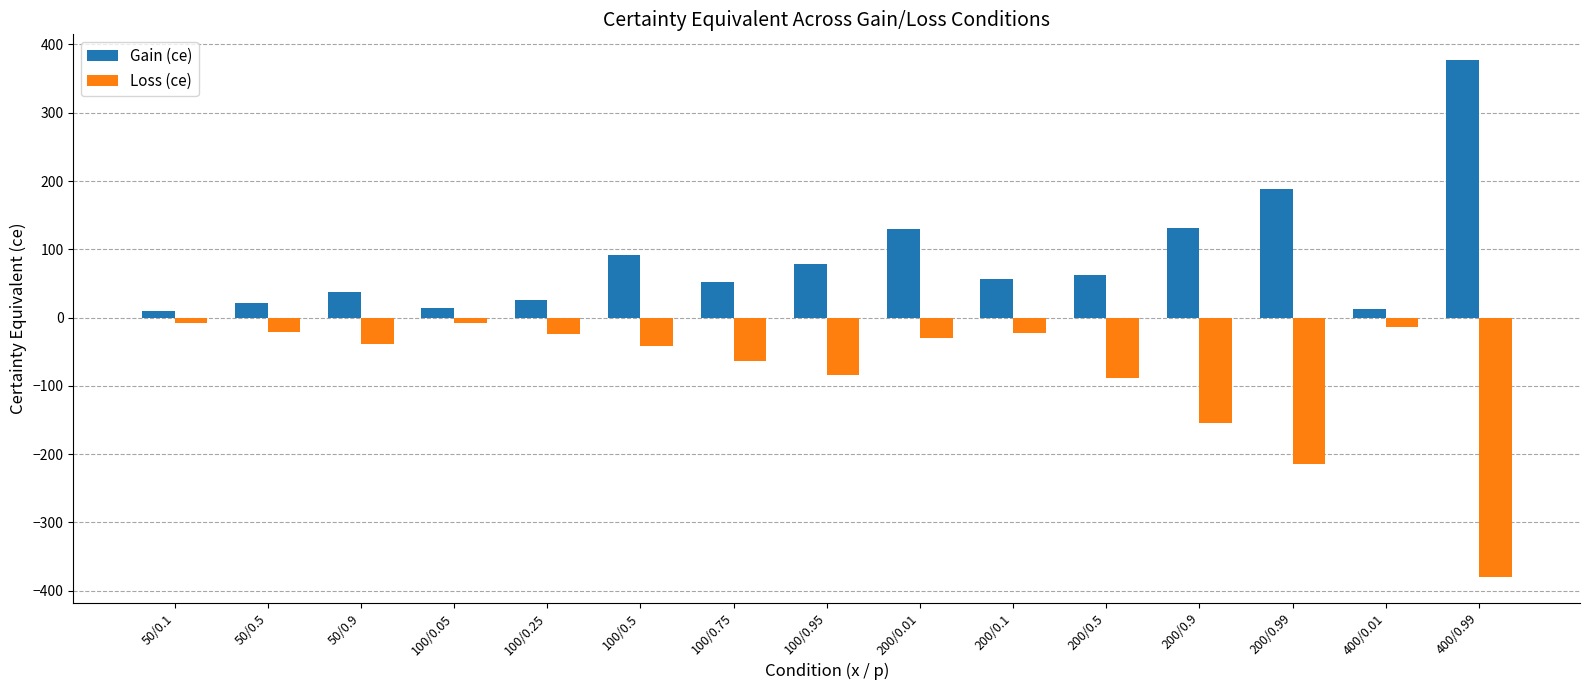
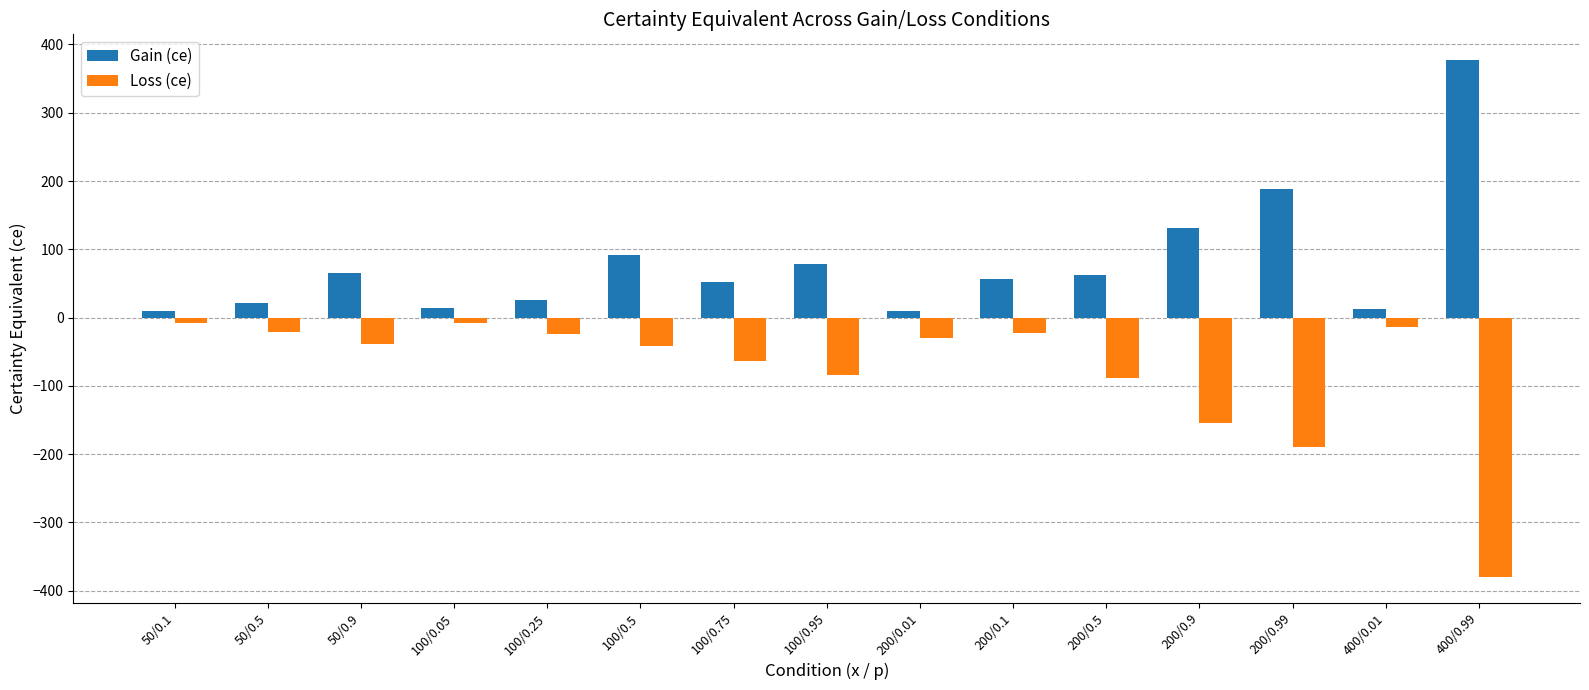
Gain (ce), 50/0.9: 40 -> 70
Gain (ce), 200/0.01: 130 -> 10
Loss (ce), 200/0.99: -220 -> -190
